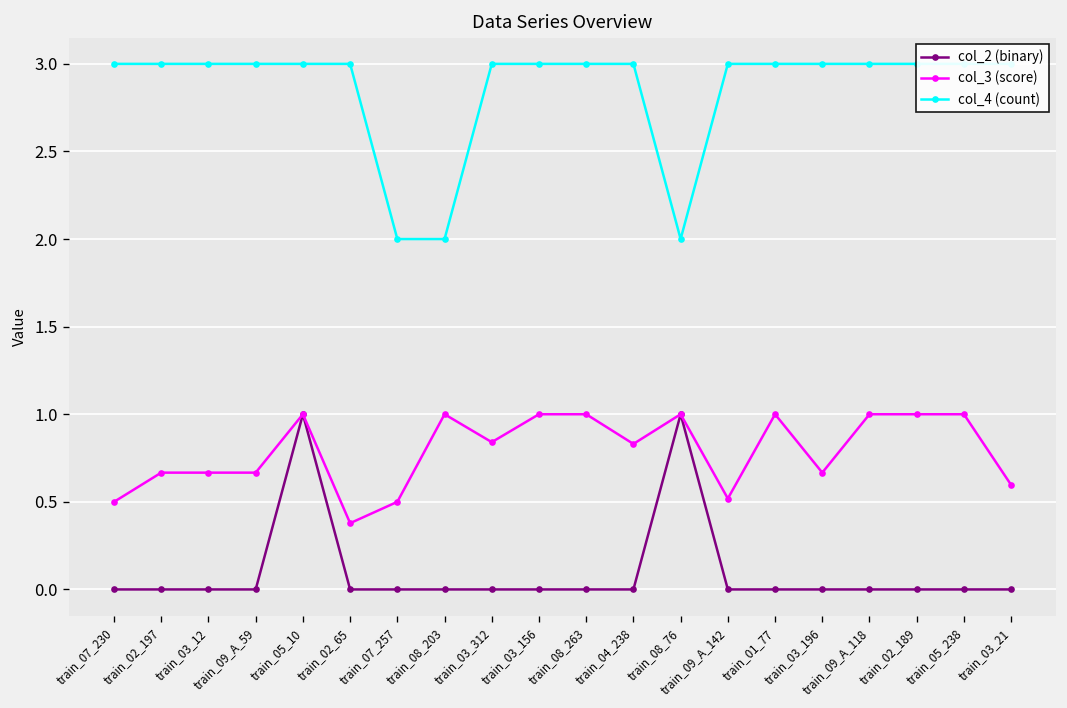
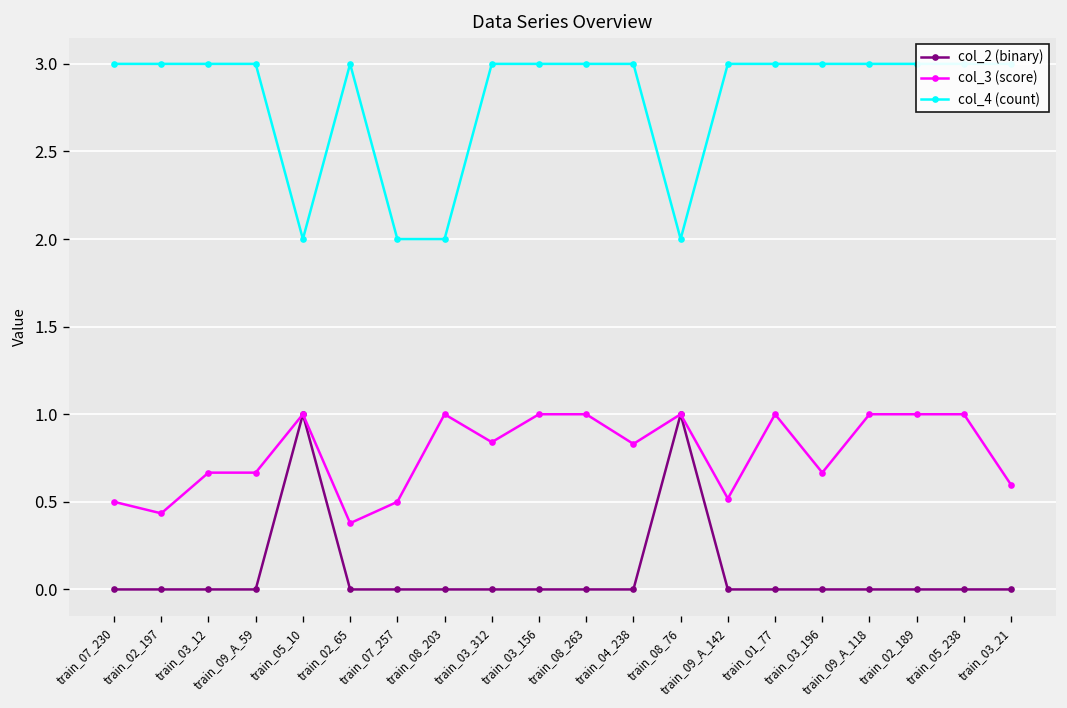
col_3 (score), train_02_197: 0.67 -> 0.43
col_4 (count), train_05_10: 3 -> 2
